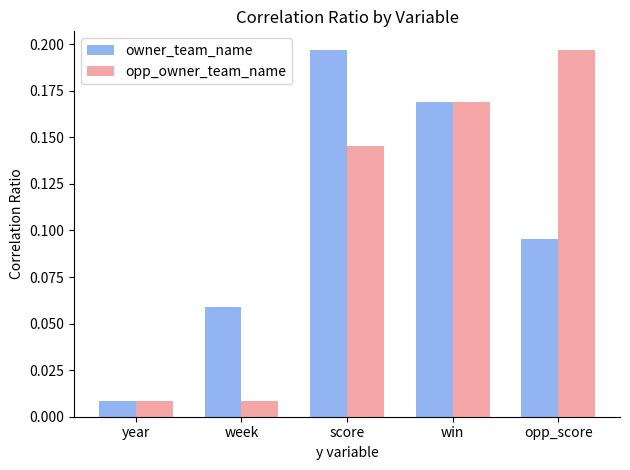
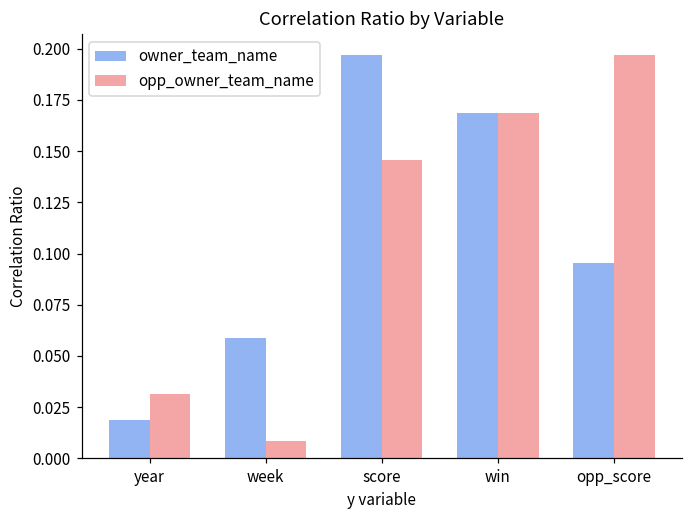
owner_team_name, year: 0.008 -> 0.019
opp_owner_team_name, year: 0.008 -> 0.031
